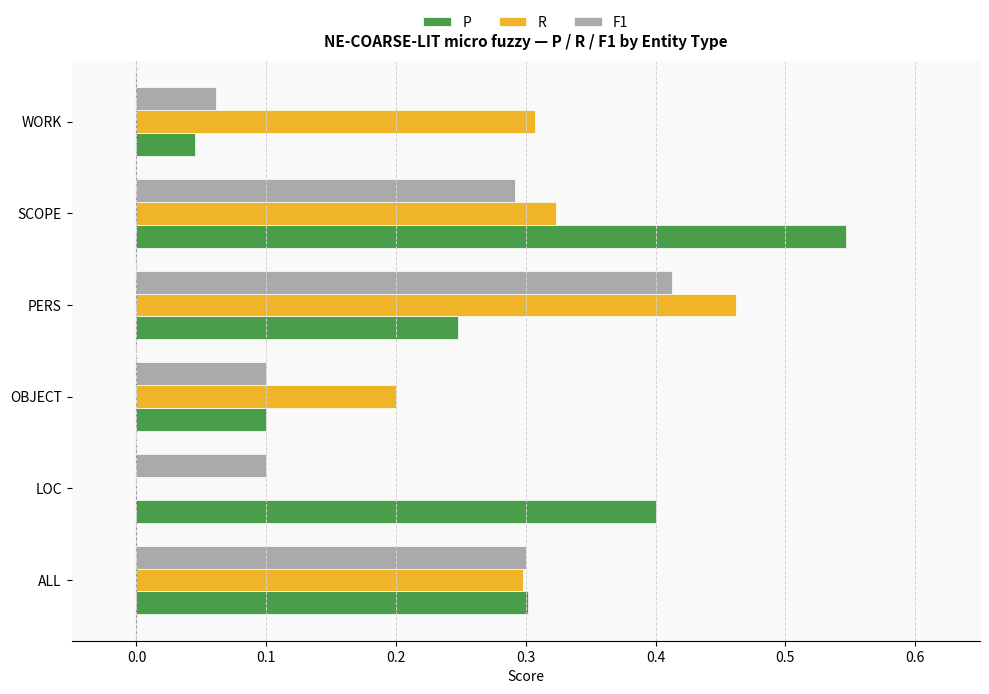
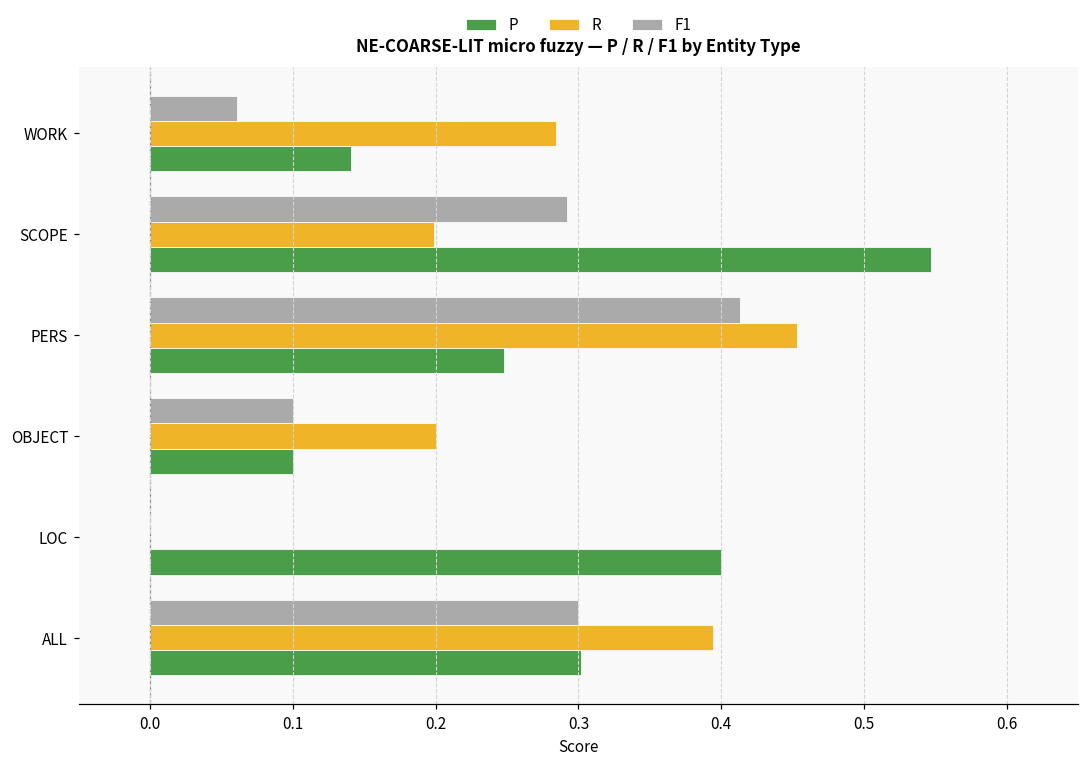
R, WORK: 0.307 -> 0.284
P, WORK: 0.045 -> 0.141
R, SCOPE: 0.323 -> 0.199
R, PERS: 0.462 -> 0.453
F1, LOC: 0.1 -> 0.0
R, ALL: 0.298 -> 0.394
